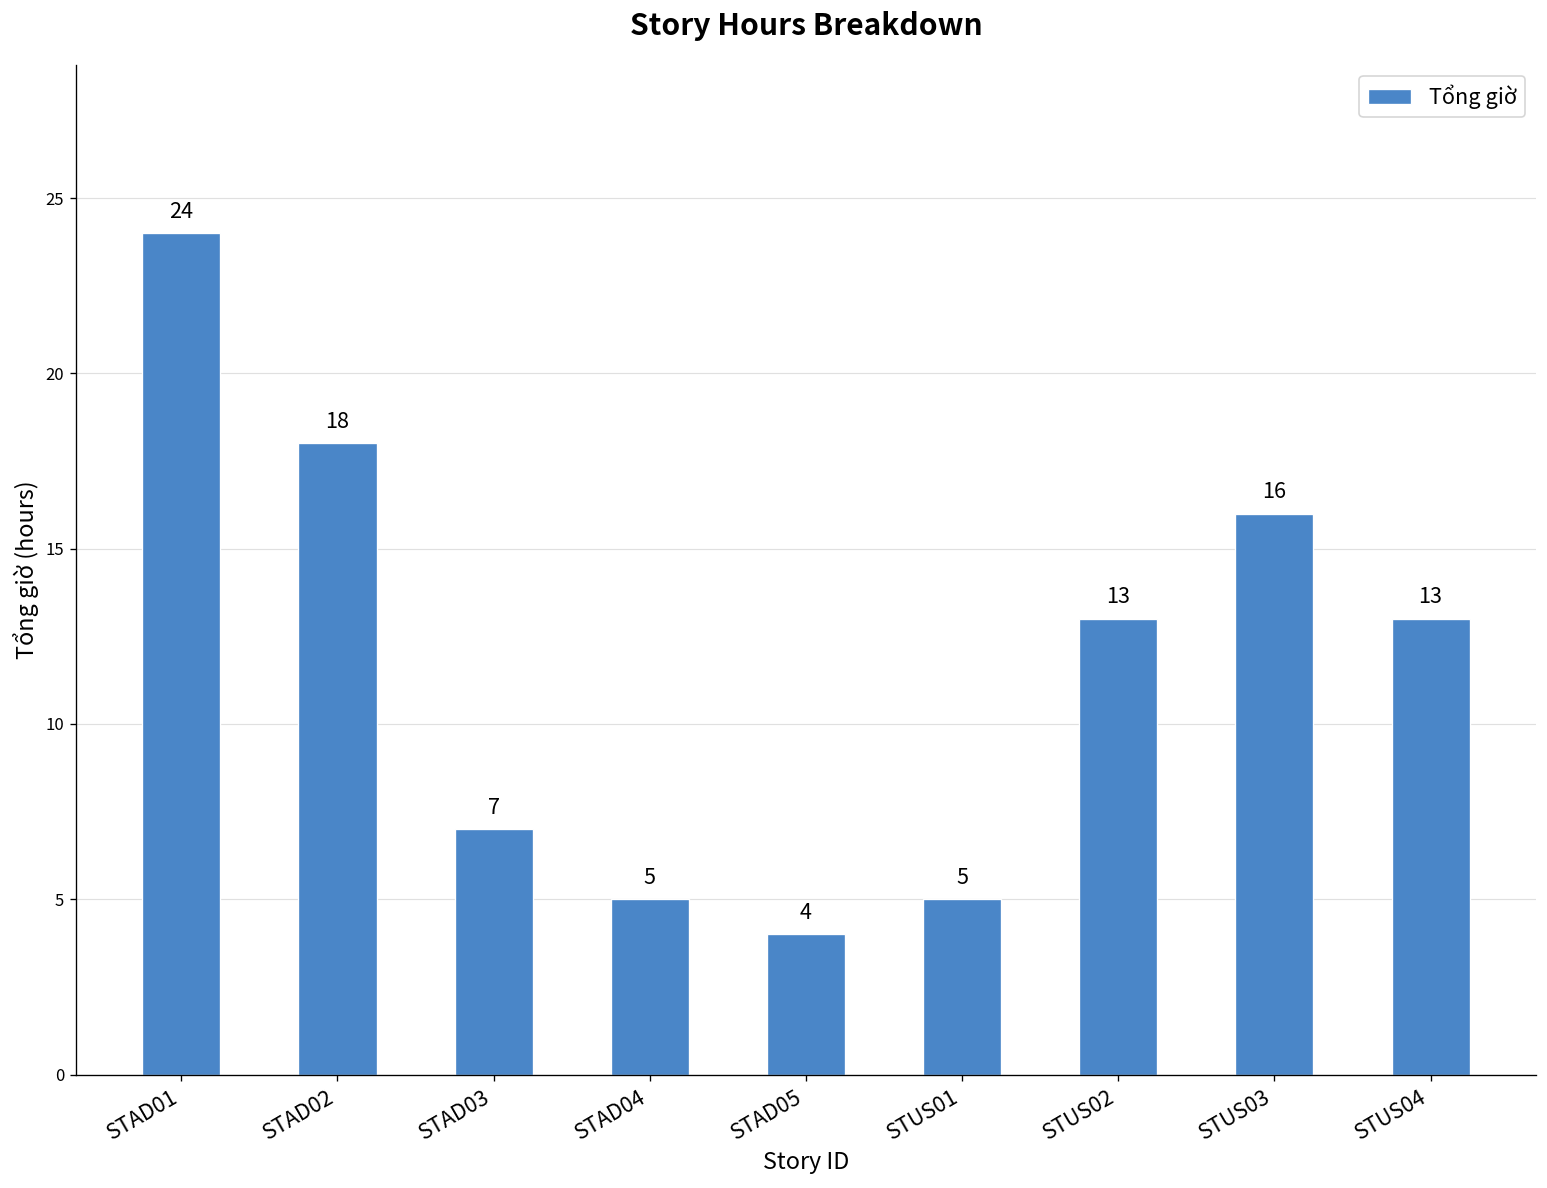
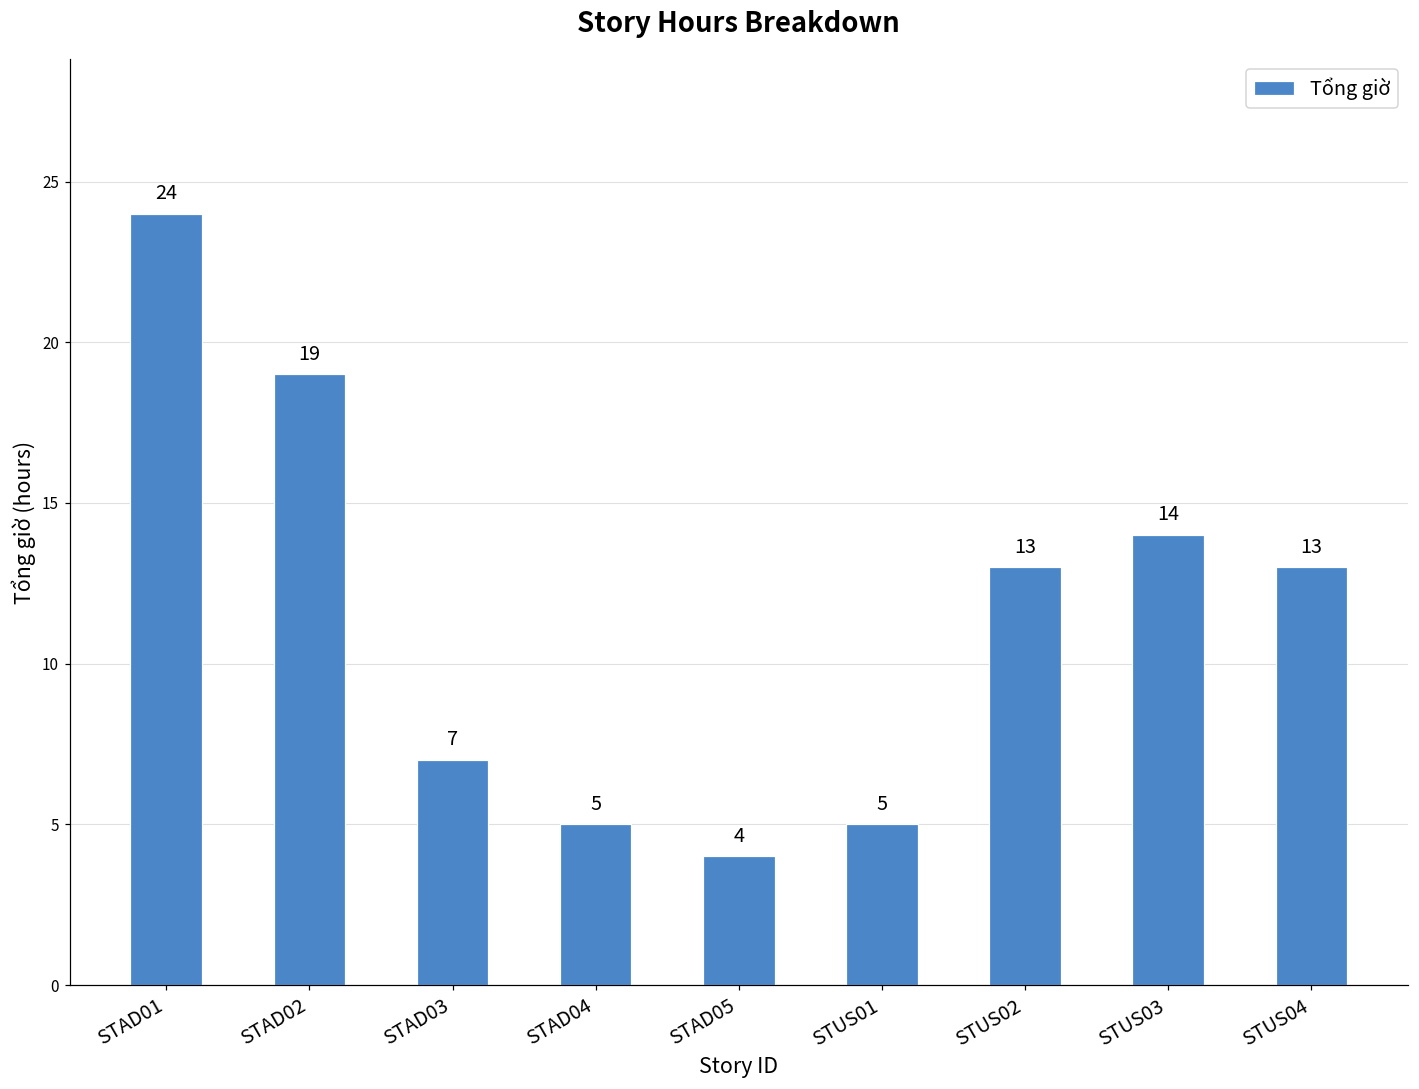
STAD02: 18 -> 19
STUS03: 16 -> 14
